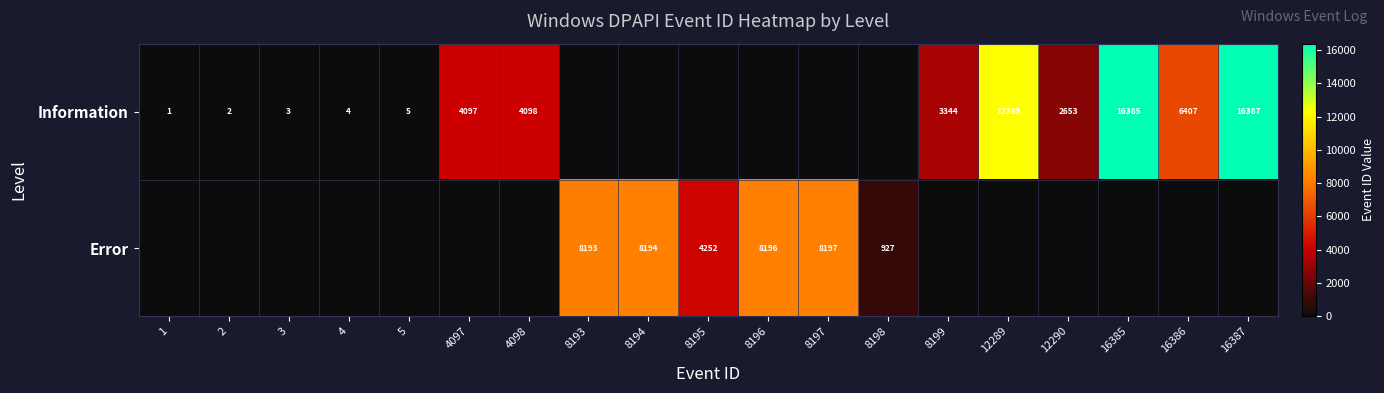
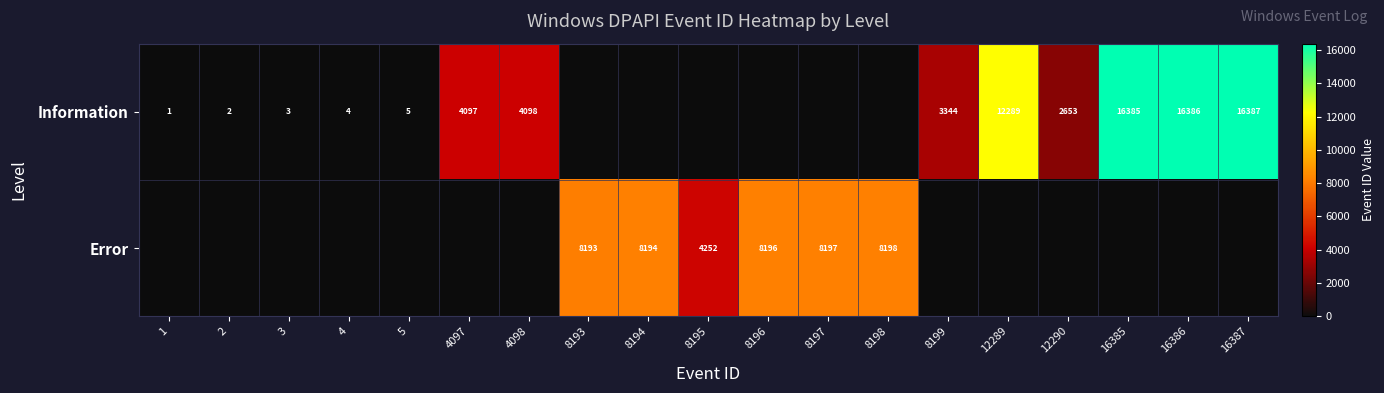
Information, 16386: 6407 -> 16386
Error, 8198: 927 -> 8198
